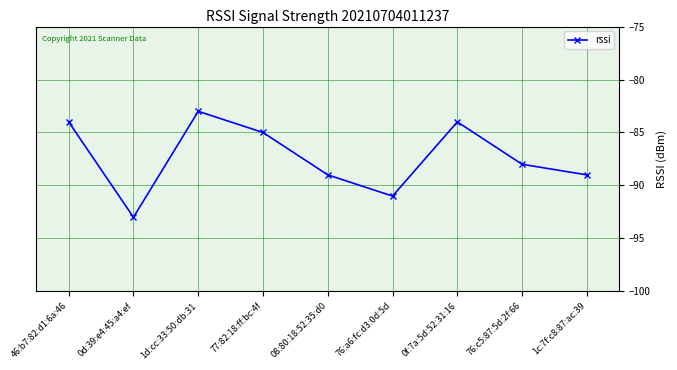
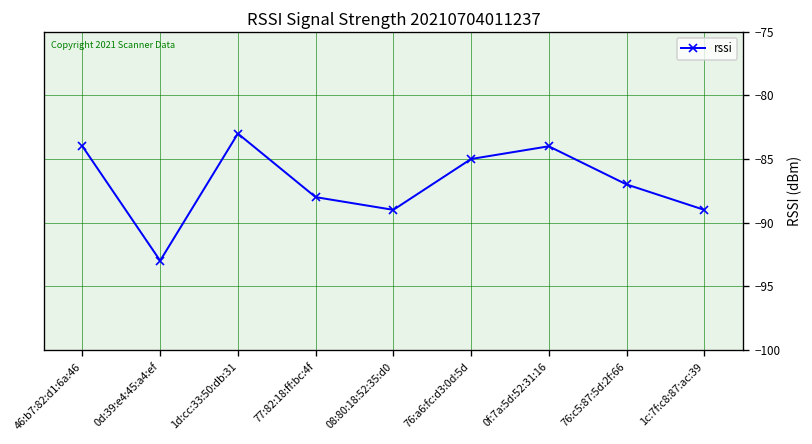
77:82:18:ff:bc:4f: -85 -> -88
76:a6:fc:d3:0d:5d: -91 -> -85
76:c5:87:5d:2f:66: -88 -> -87
